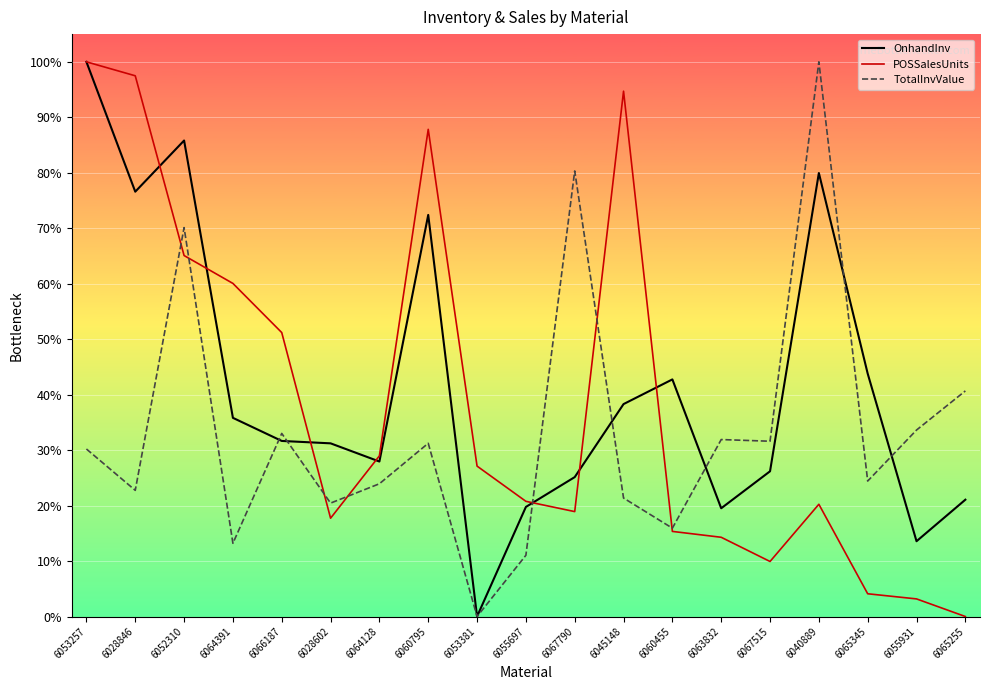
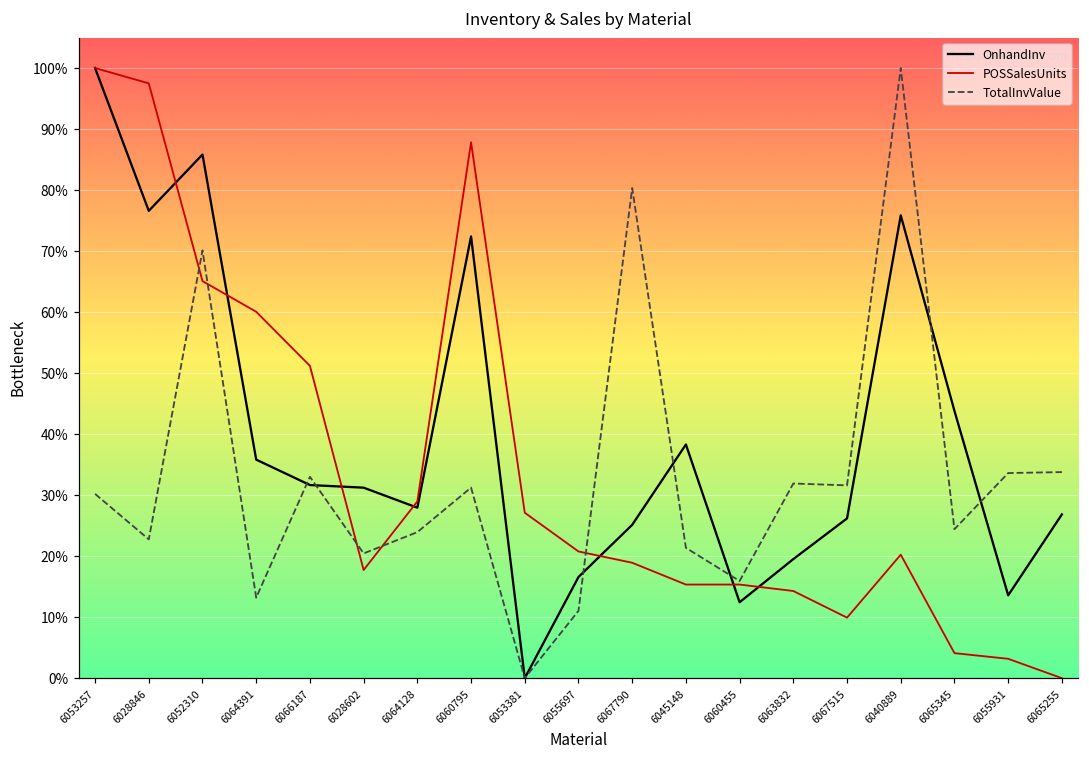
OnhandInv, 6055697: 20% -> 17%
POSSalesUnits, 6045148: 95% -> 15%
OnhandInv, 6060455: 43% -> 12%
OnhandInv, 6040889: 80% -> 76%
OnhandInv, 6065255: 21% -> 27%
TotalInvValue, 6065255: 41% -> 34%
